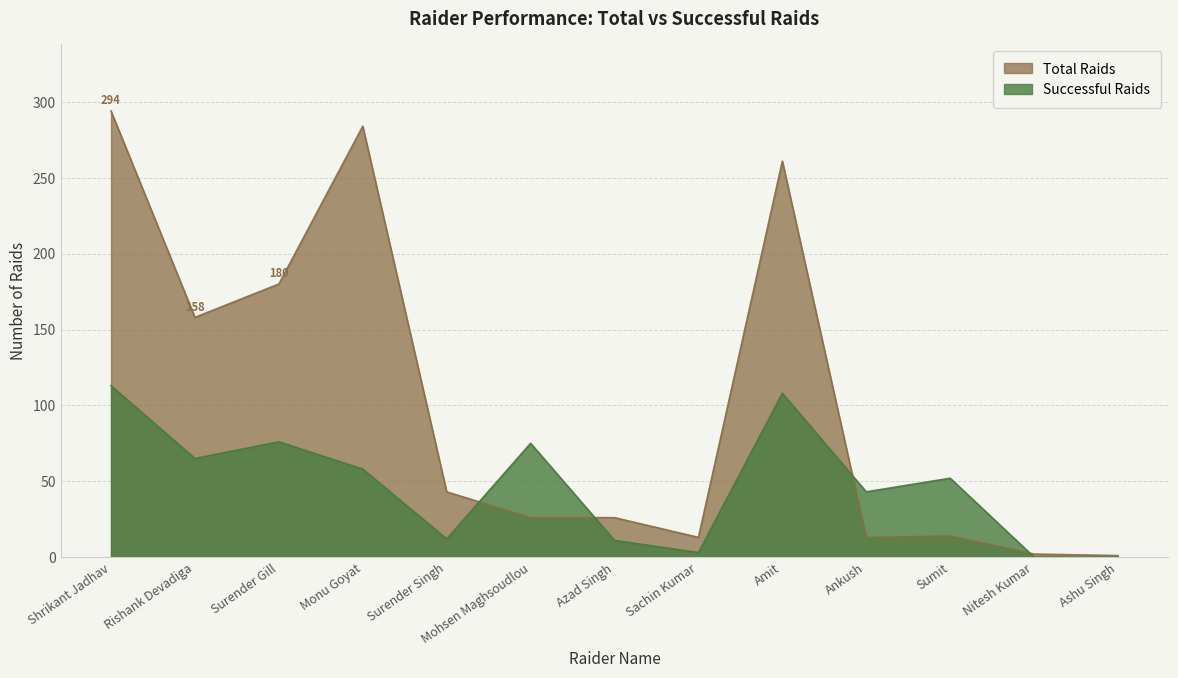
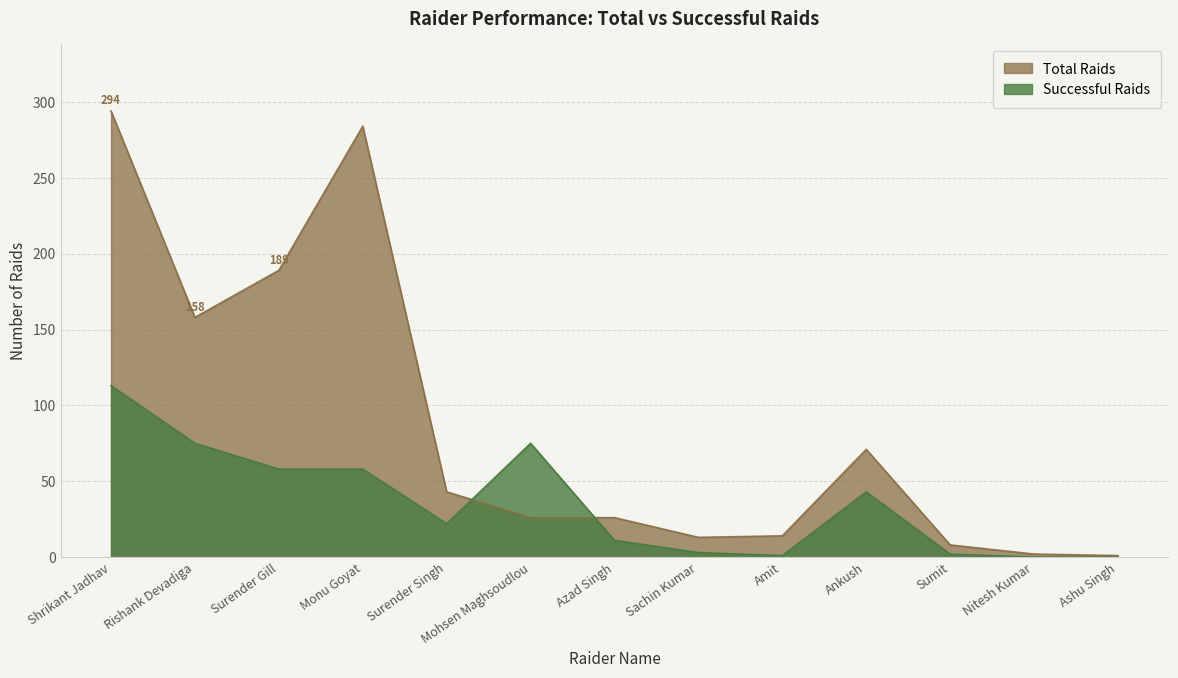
Successful Raids, Rishank Devadiga: 65 -> 75
Total Raids, Surender Gill: 180 -> 189
Successful Raids, Surender Gill: 76 -> 58
Successful Raids, Surender Singh: 12 -> 22
Total Raids, Amit: 261 -> 14
Successful Raids, Amit: 108 -> 1
Total Raids, Ankush: 13 -> 71
Total Raids, Sumit: 14 -> 8
Successful Raids, Sumit: 52 -> 2
